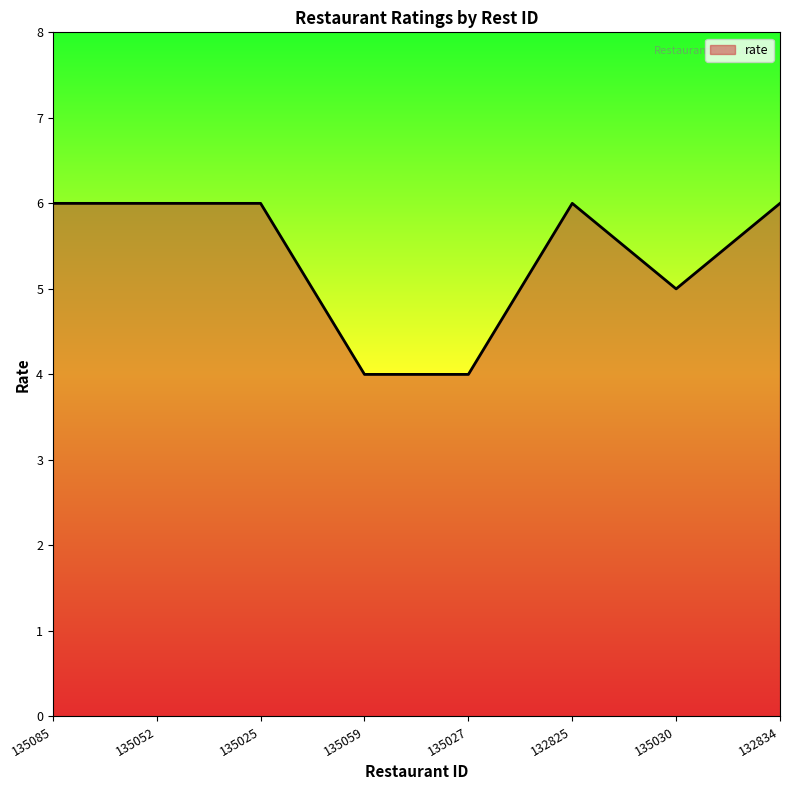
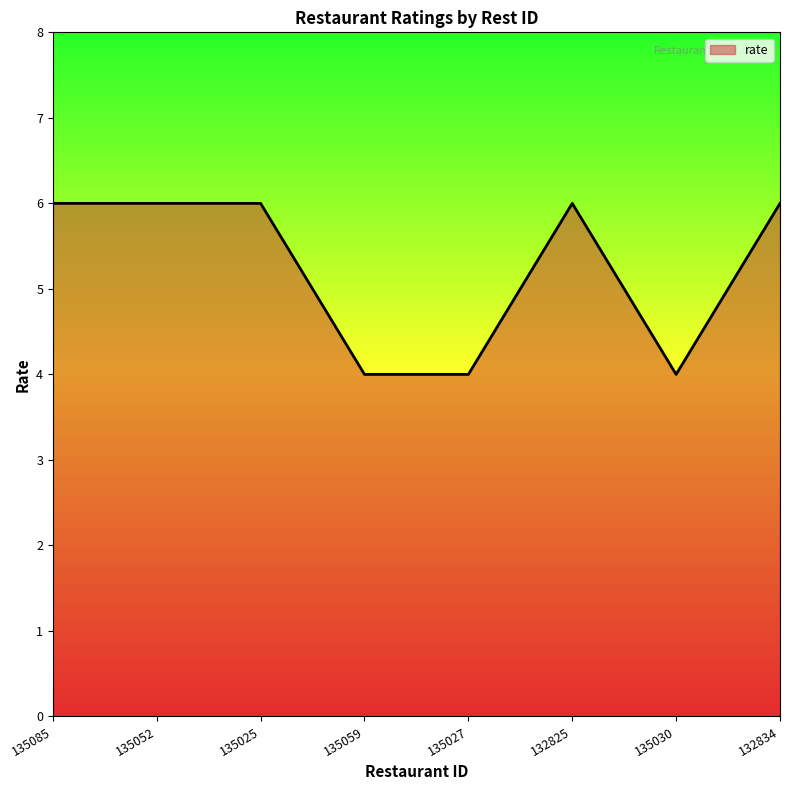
135030: 5 -> 4
